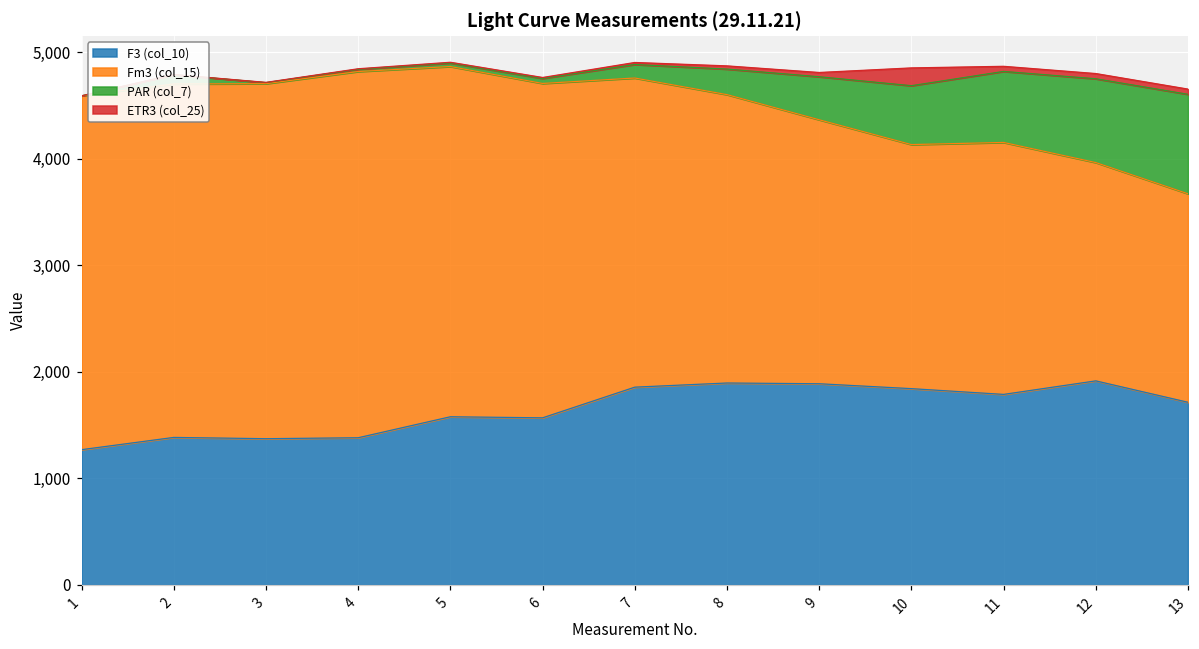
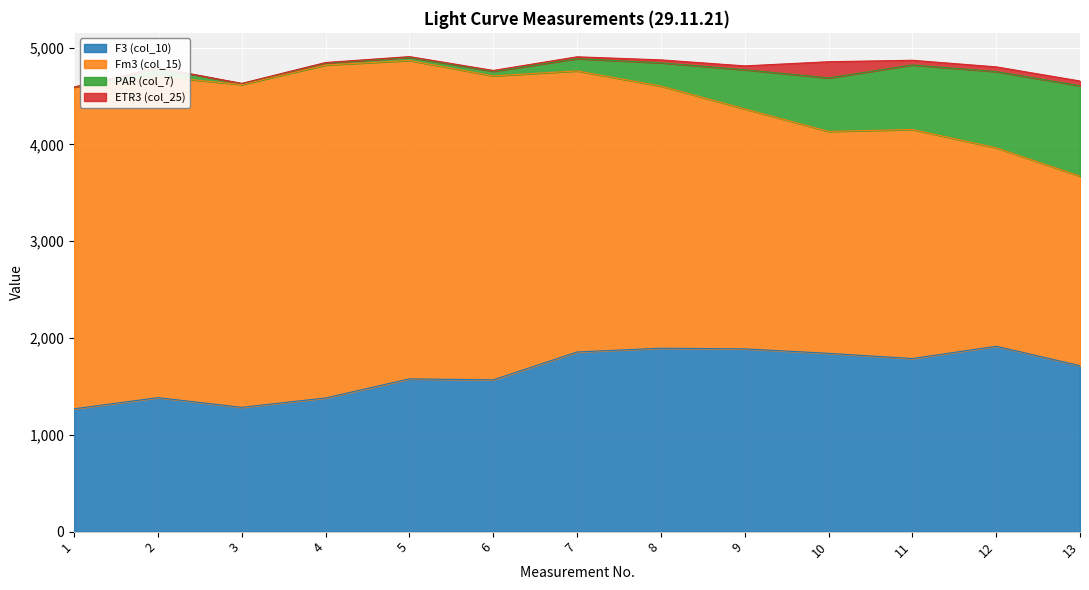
F3 (col_10), 3: 1,400 -> 1,300
